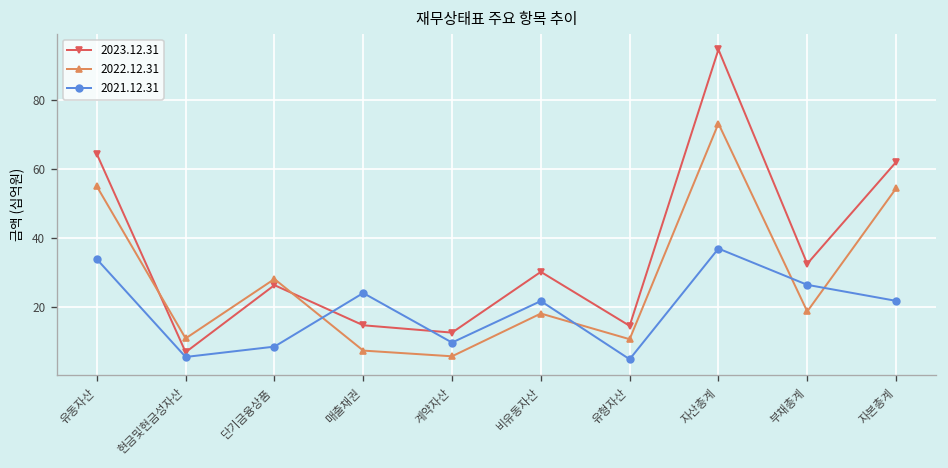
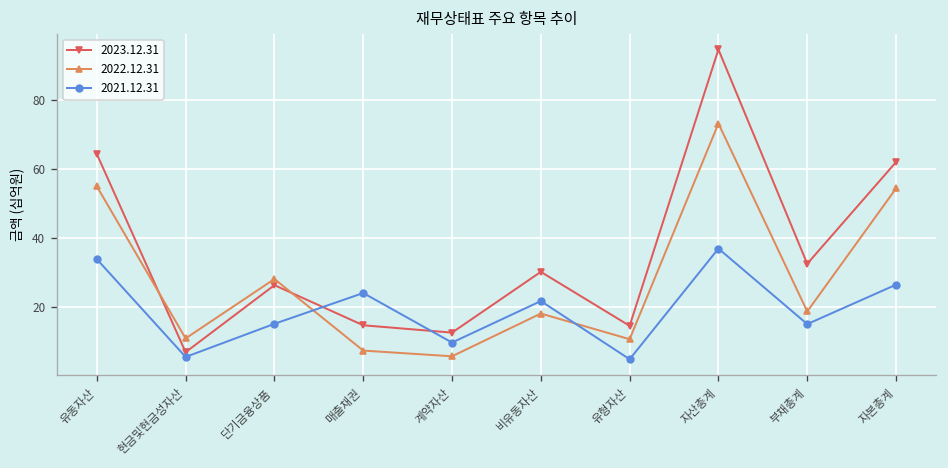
2021.12.31, 단기금융상품: 9 -> 15
2021.12.31, 부채총계: 26 -> 15
2021.12.31, 자본총계: 22 -> 27
